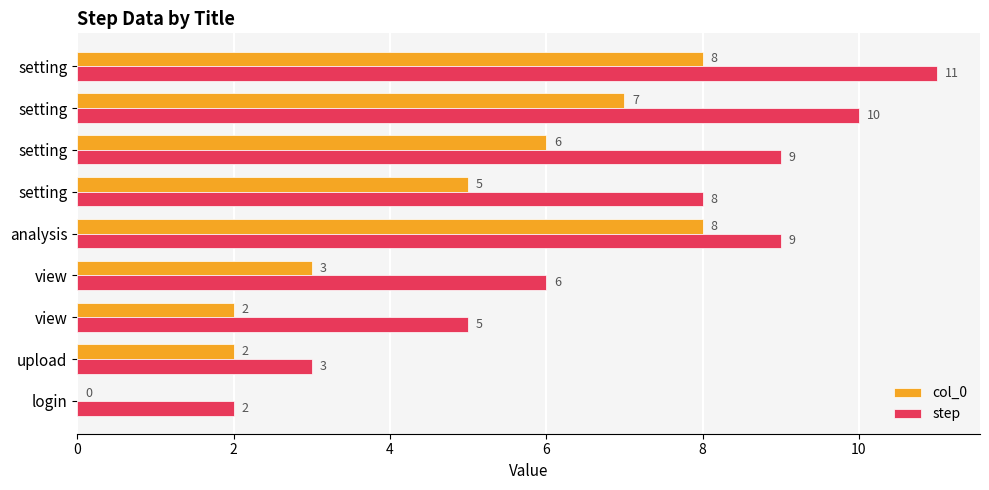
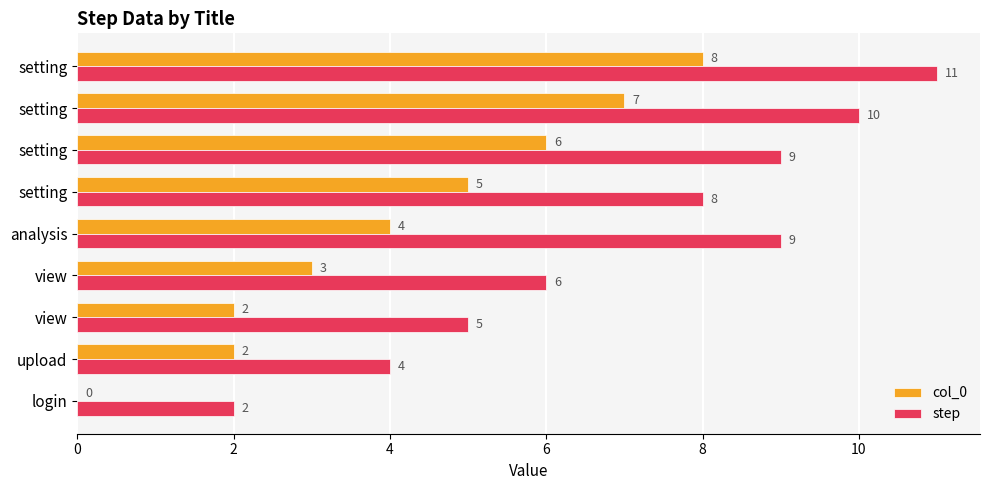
col_0, analysis: 8 -> 4
step, upload: 3 -> 4
